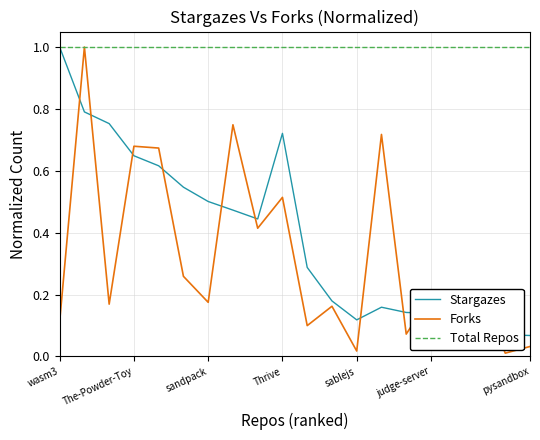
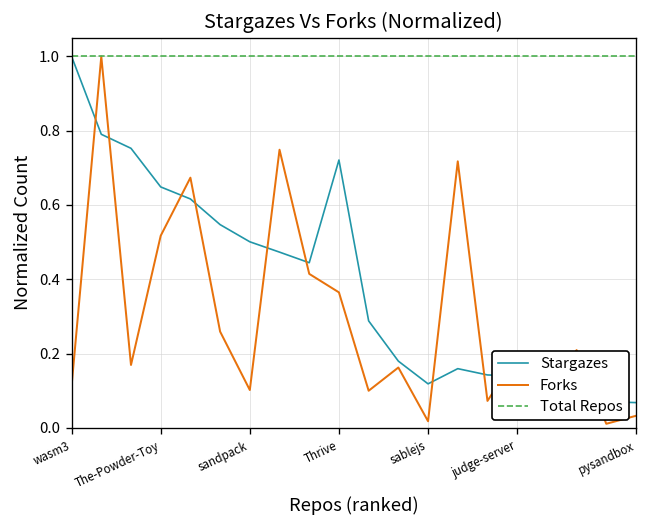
Forks, The-Powder-Toy: 0.68 -> 0.52
Forks, sandpack: 0.17 -> 0.10
Forks, Thrive: 0.51 -> 0.36
